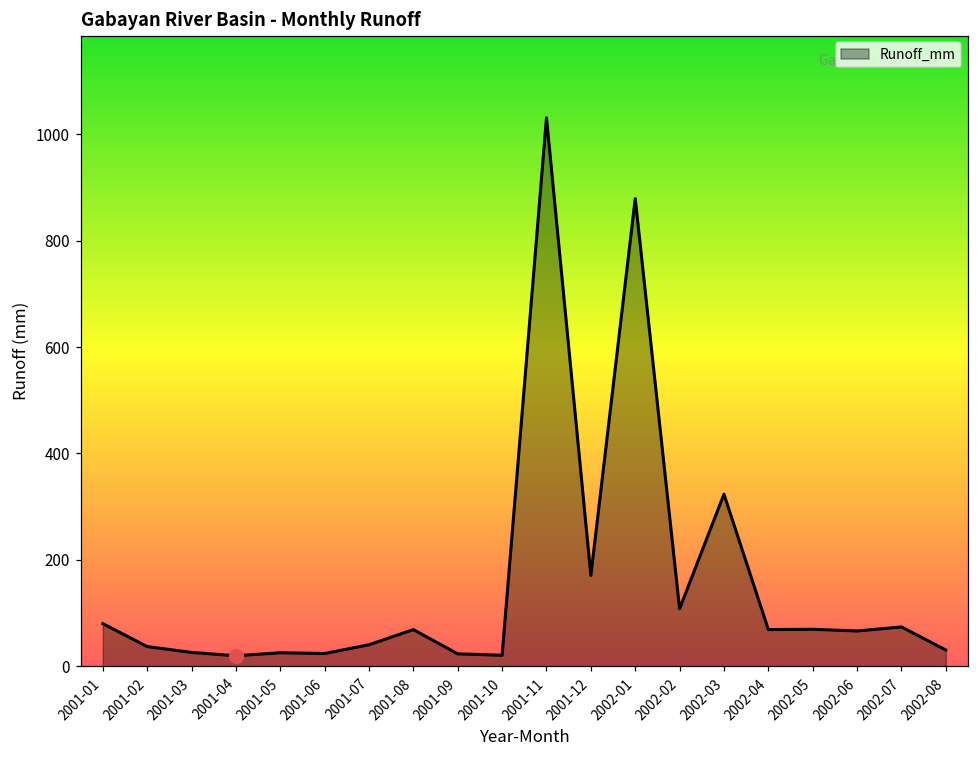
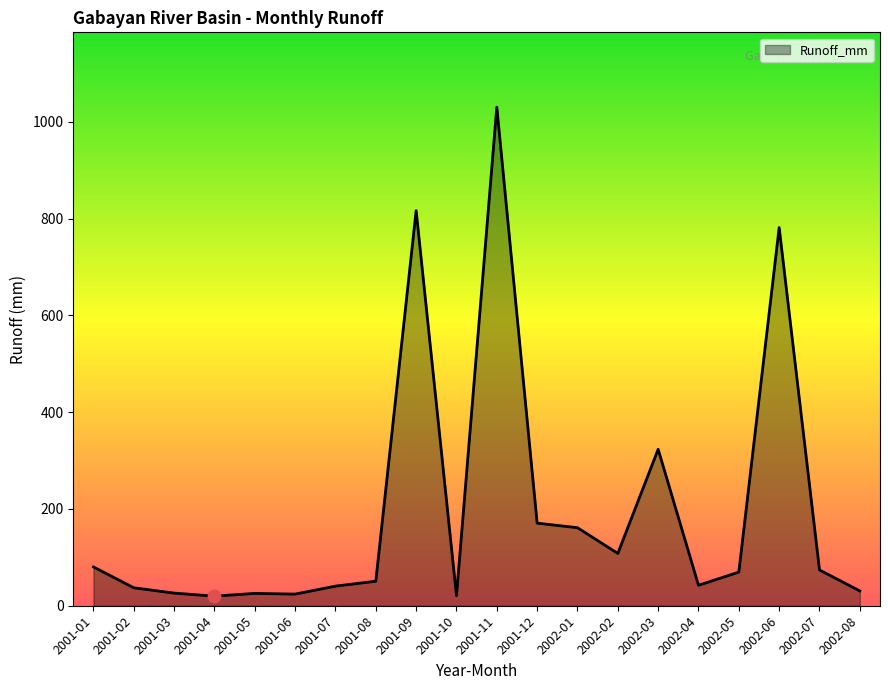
Runoff_mm, 2001-08: 70 -> 50
Runoff_mm, 2001-09: 20 -> 820
Runoff_mm, 2002-01: 880 -> 160
Runoff_mm, 2002-04: 70 -> 40
Runoff_mm, 2002-06: 70 -> 780
